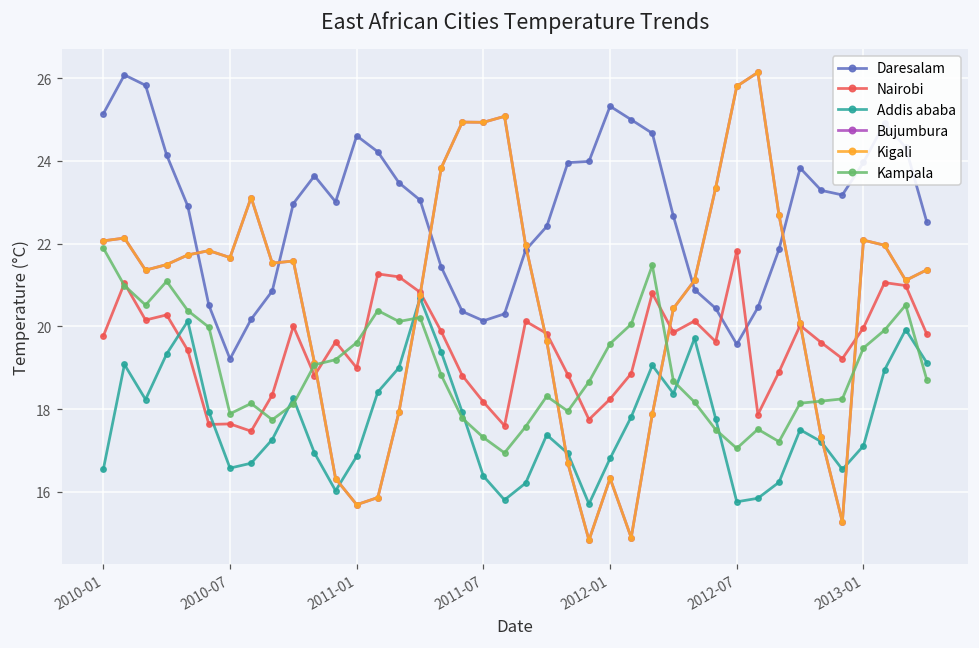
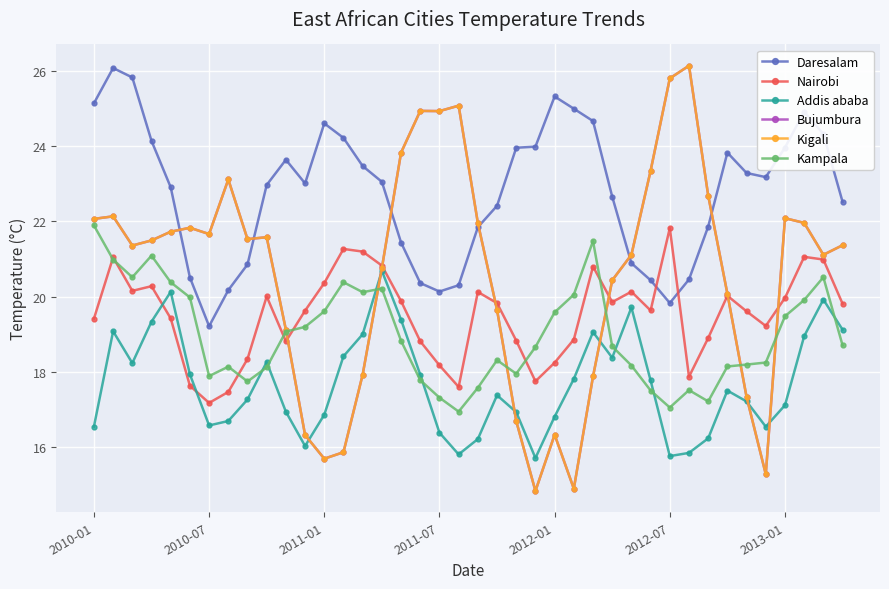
Nairobi, 2010-01: 19.8 -> 19.4
Nairobi, 2010-07: 17.6 -> 17.2
Nairobi, 2011-01: 19.0 -> 20.4
Daresalam, 2012-07: 19.6 -> 19.8
